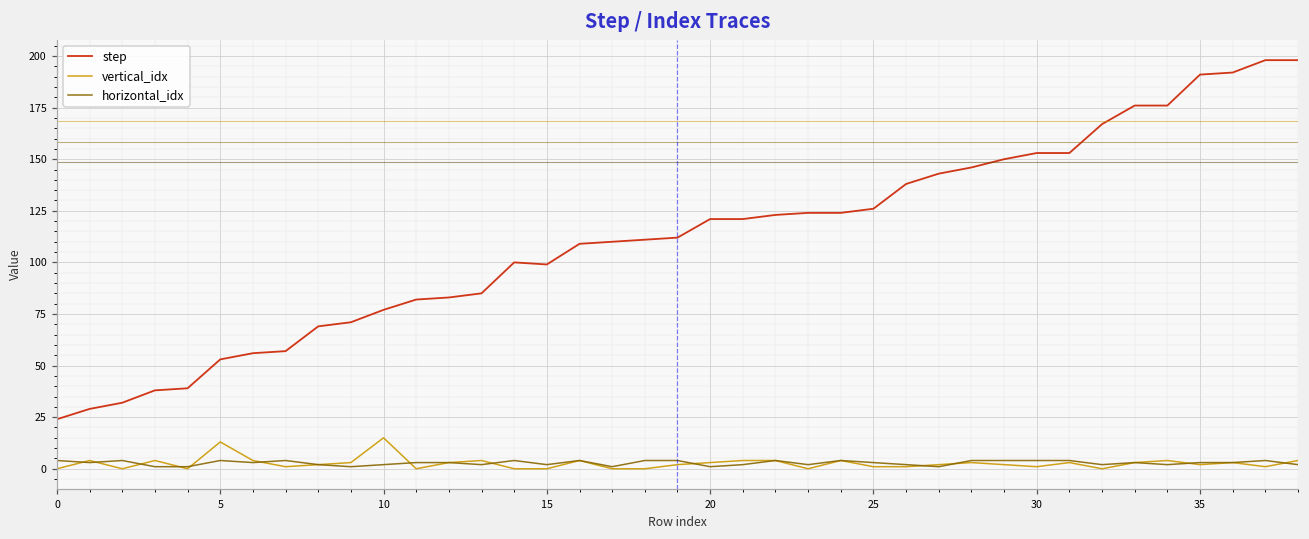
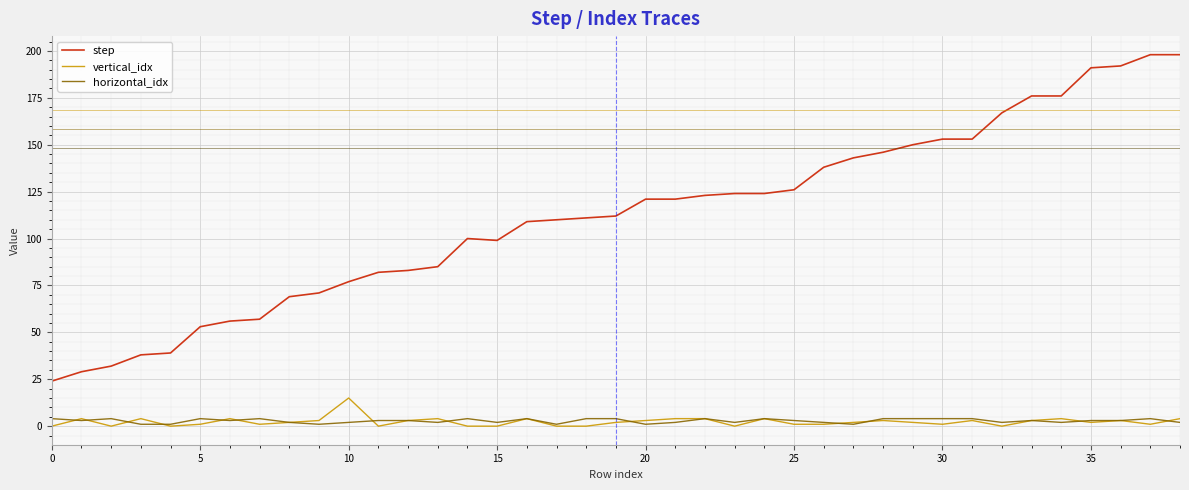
vertical_idx, 5: 13 -> 1
